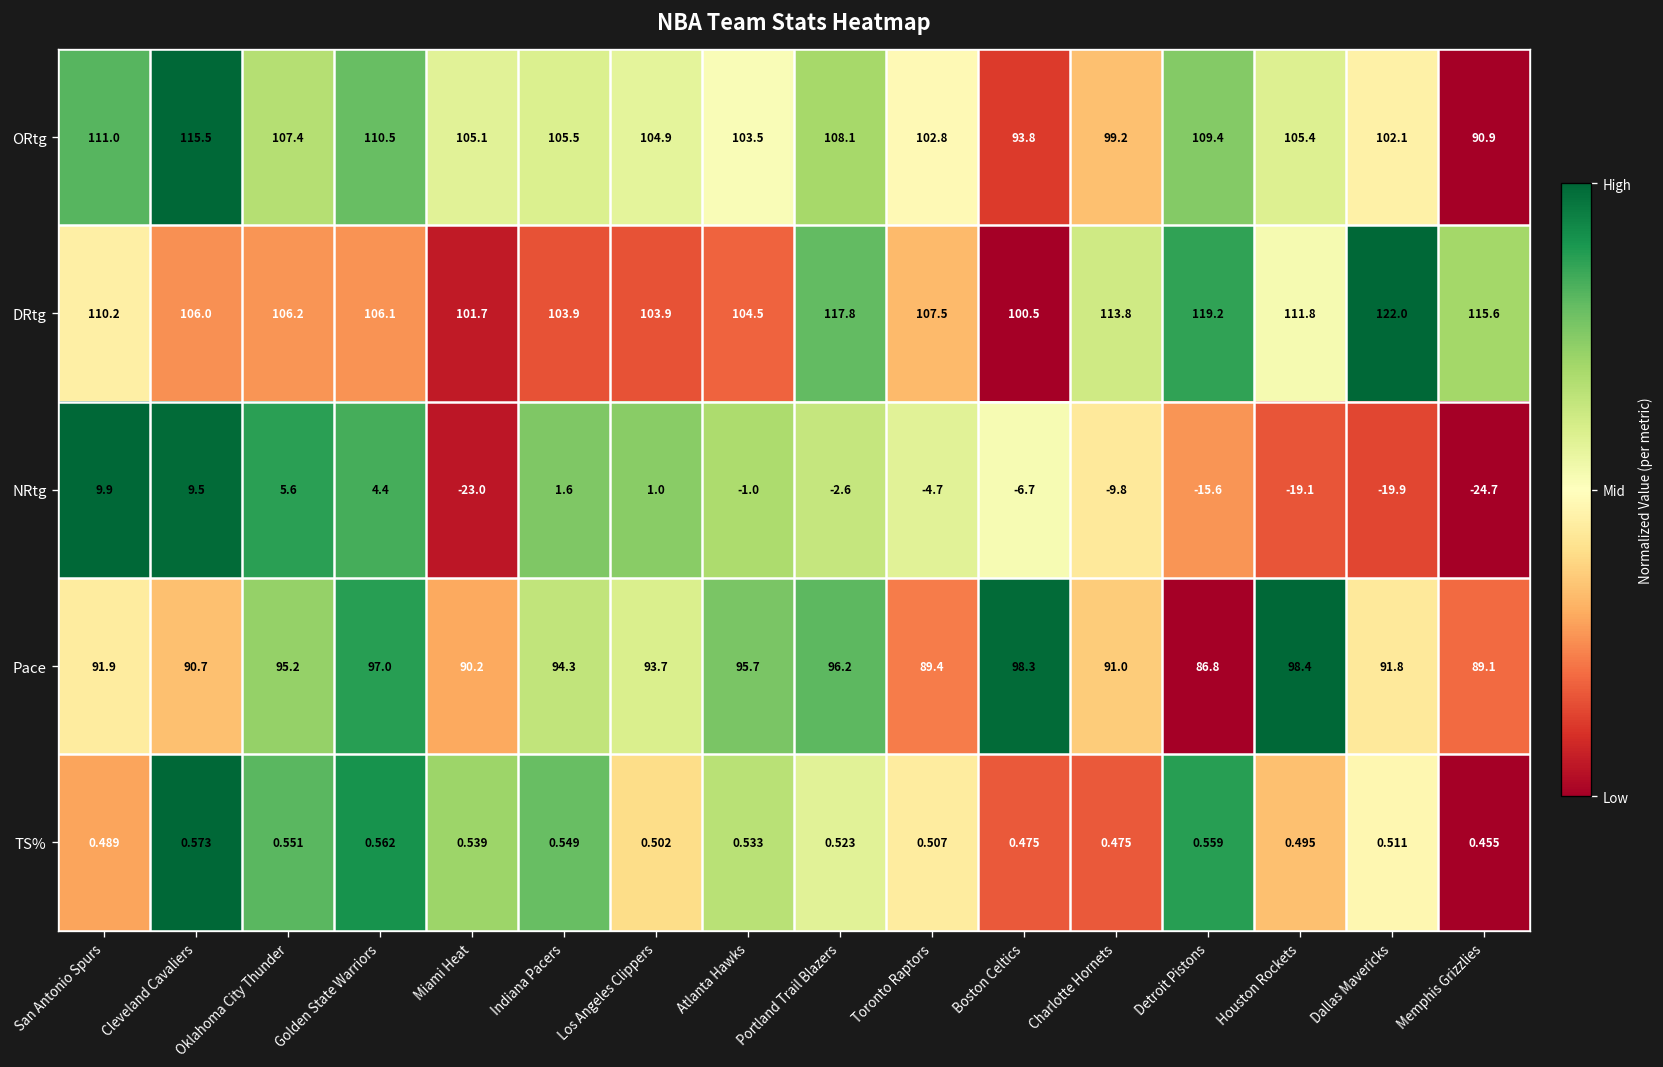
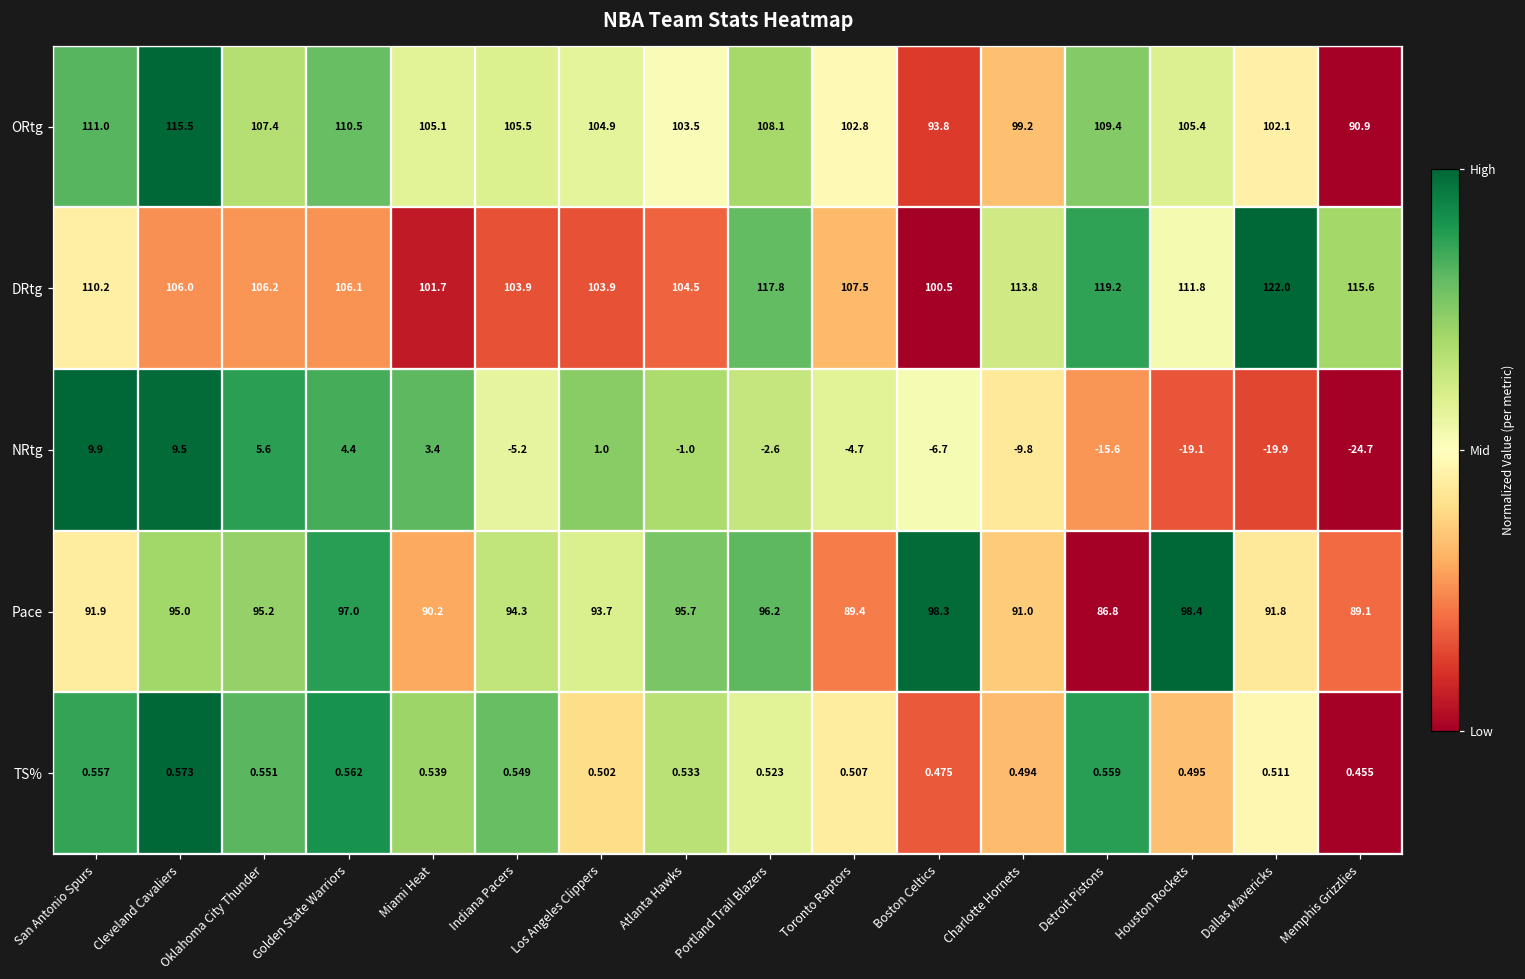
NRtg, Miami Heat: -23.0 -> 3.4
NRtg, Indiana Pacers: 1.6 -> -5.2
Pace, Cleveland Cavaliers: 90.7 -> 95.0
TS%, San Antonio Spurs: 0.489 -> 0.557
TS%, Charlotte Hornets: 0.475 -> 0.494
